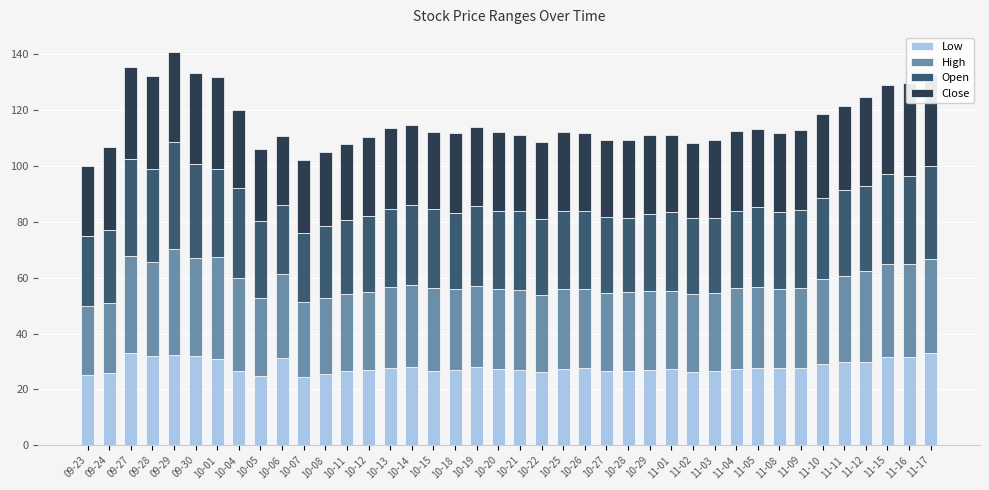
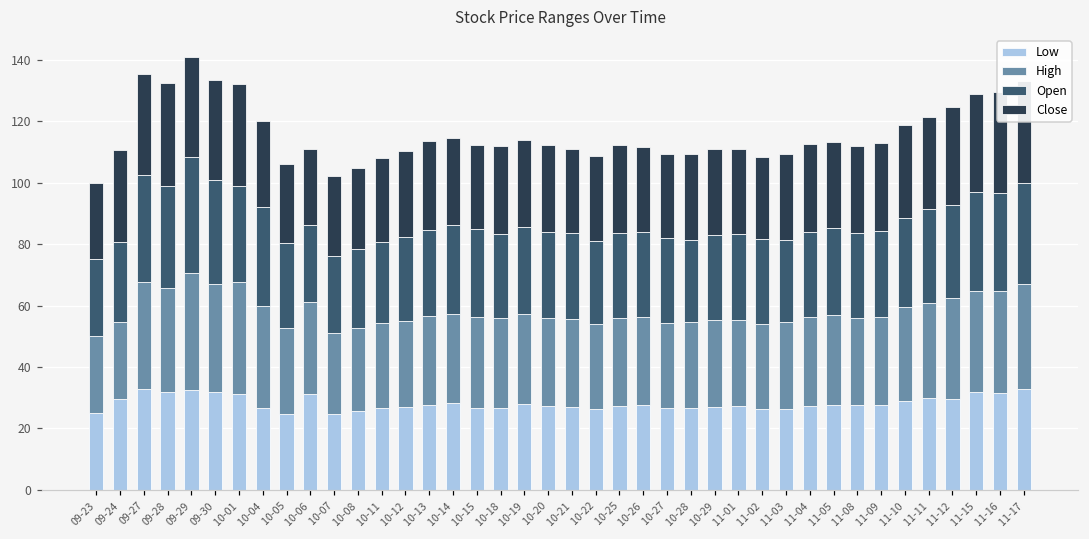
Low, 09-24: 26 -> 30
